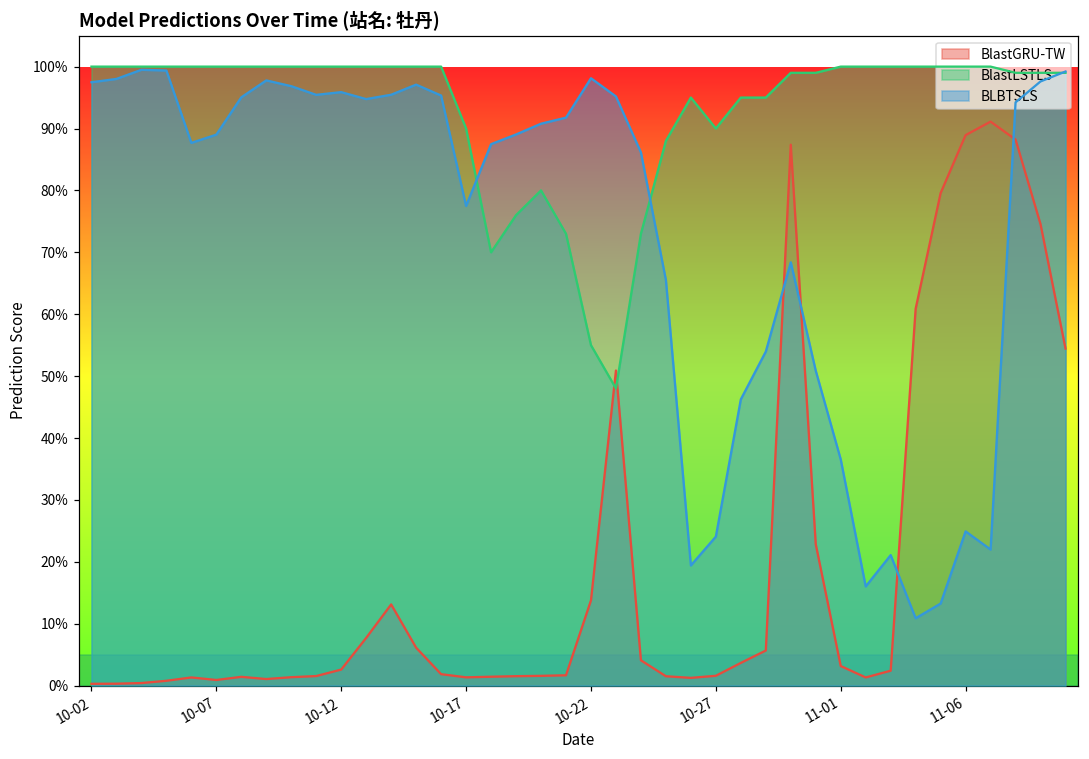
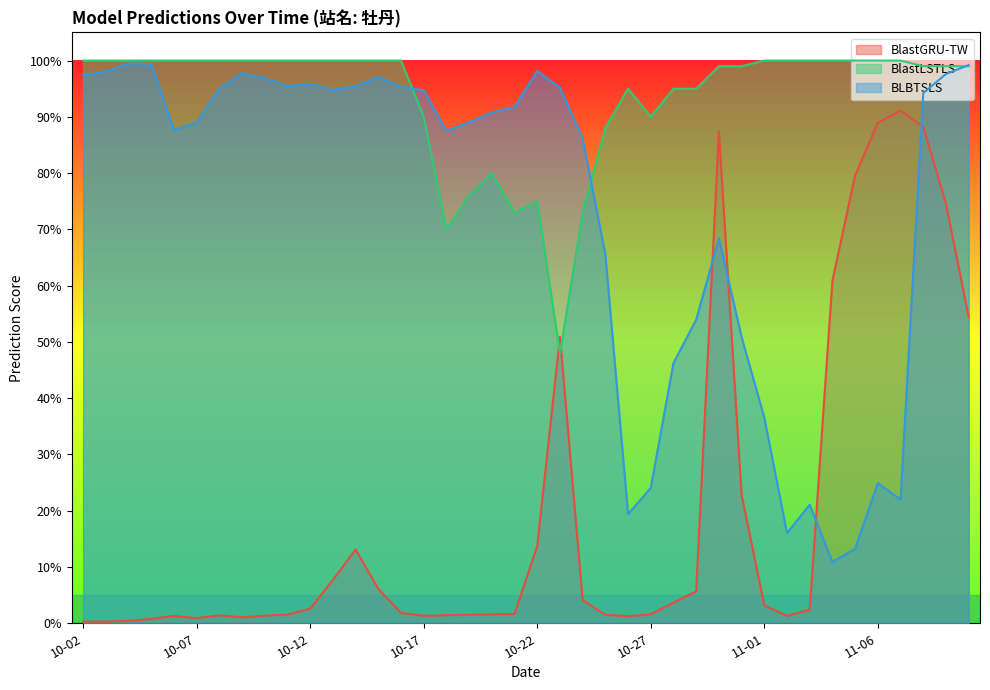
BLBTSLS, 10-17: 77% -> 95%
BlastLSTLS, 10-22: 55% -> 75%
